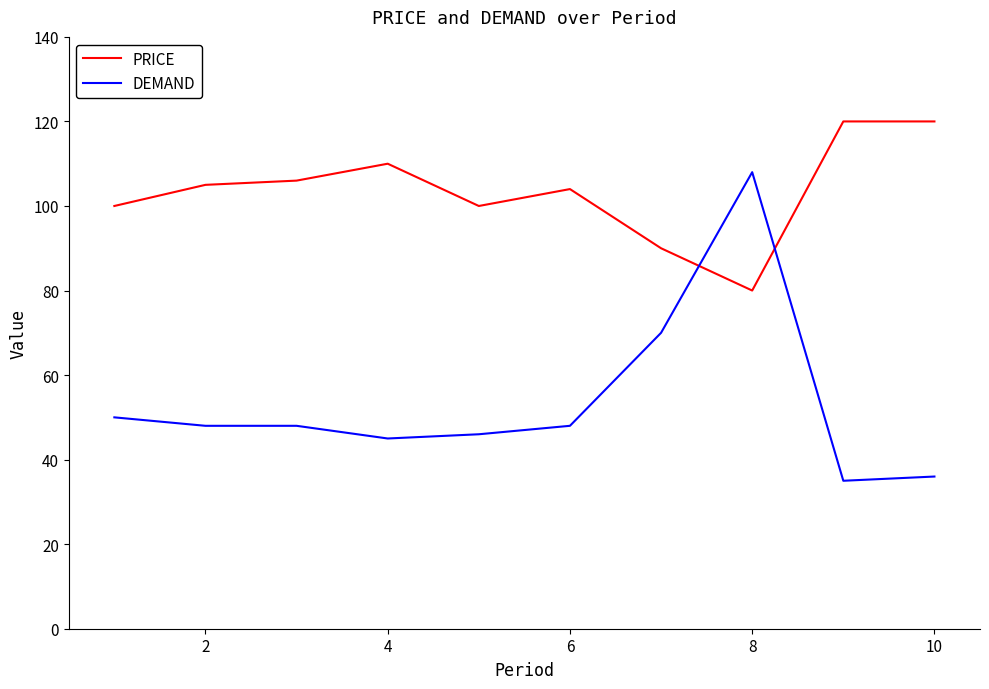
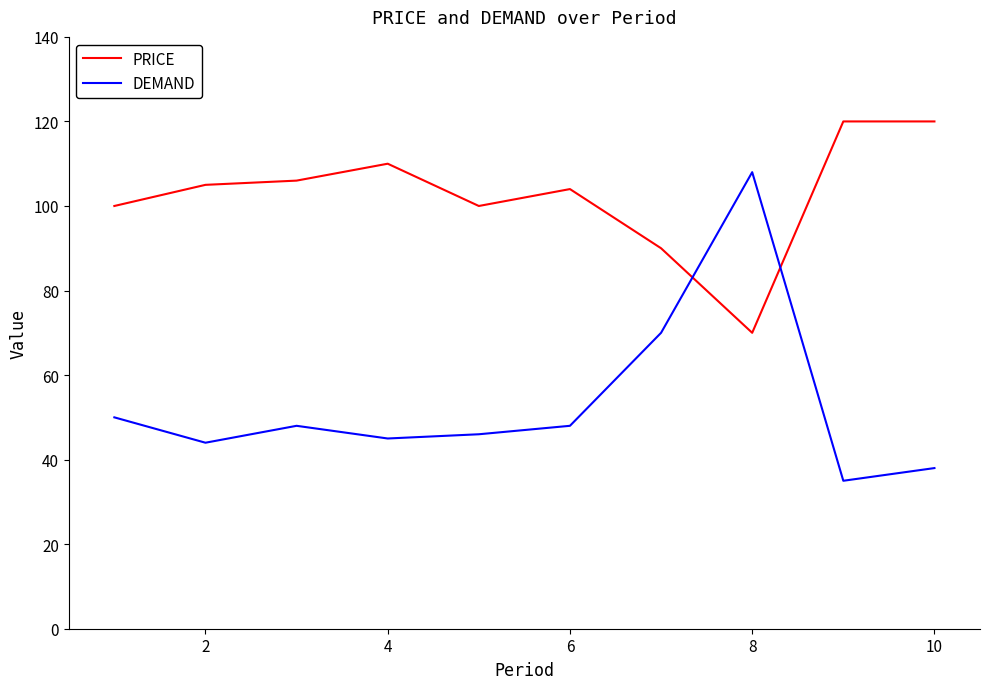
DEMAND, 2: 48 -> 44
PRICE, 8: 80 -> 70
DEMAND, 10: 36 -> 38
